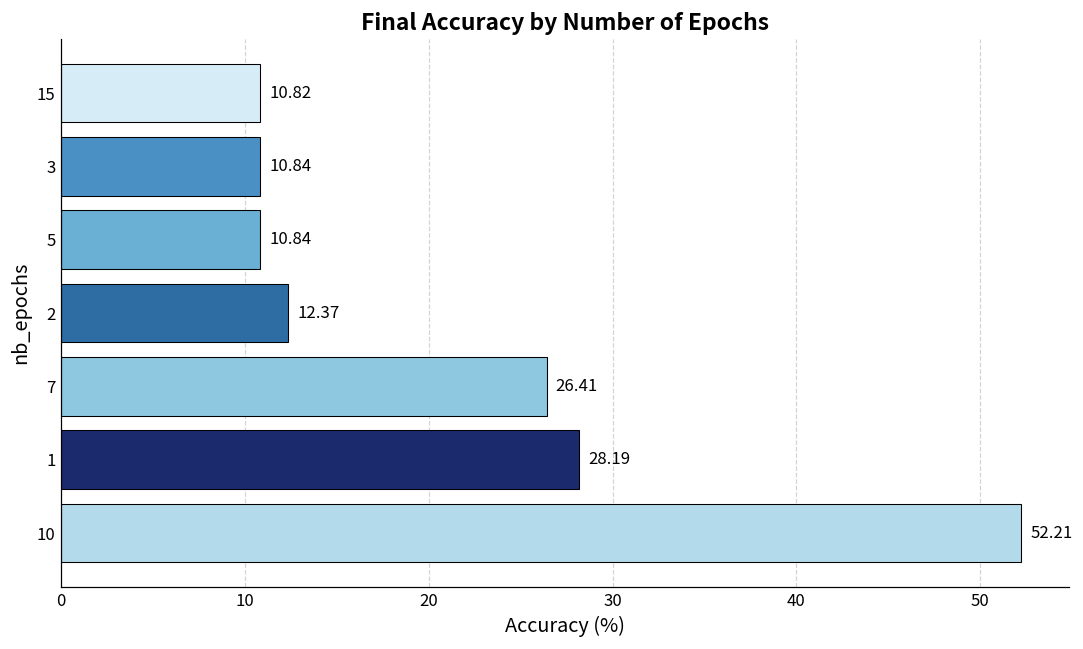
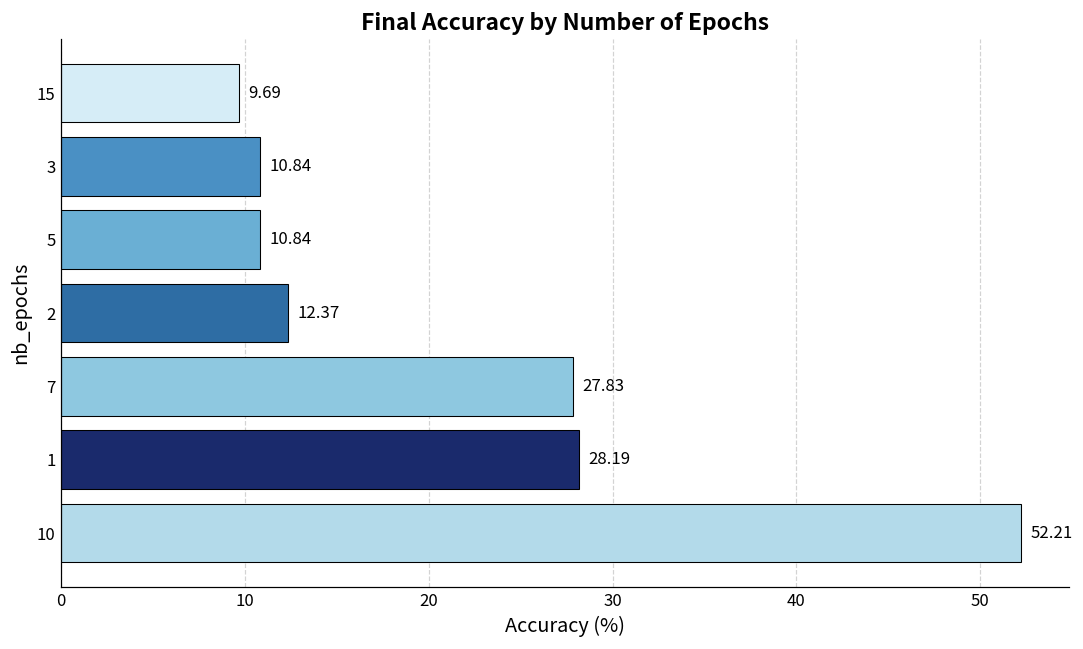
15: 10.82 -> 9.69
7: 26.41 -> 27.83
